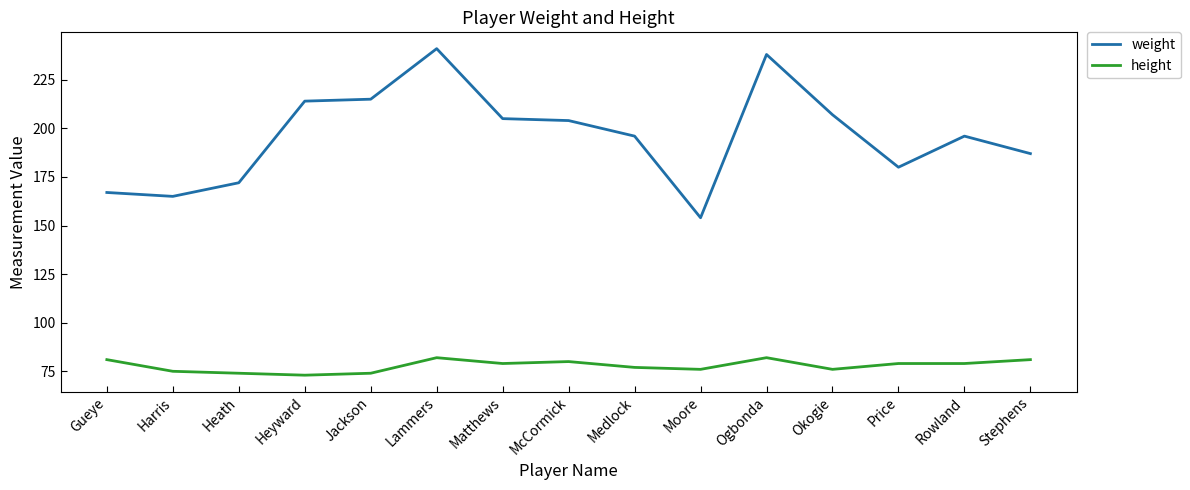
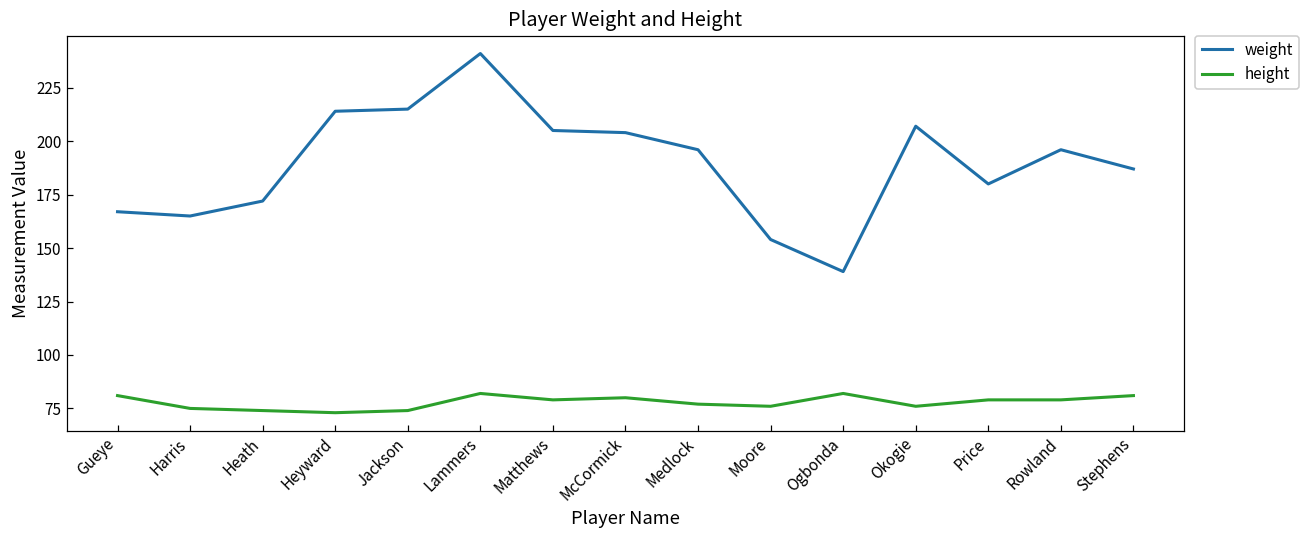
weight, Ogbonda: 238 -> 139
